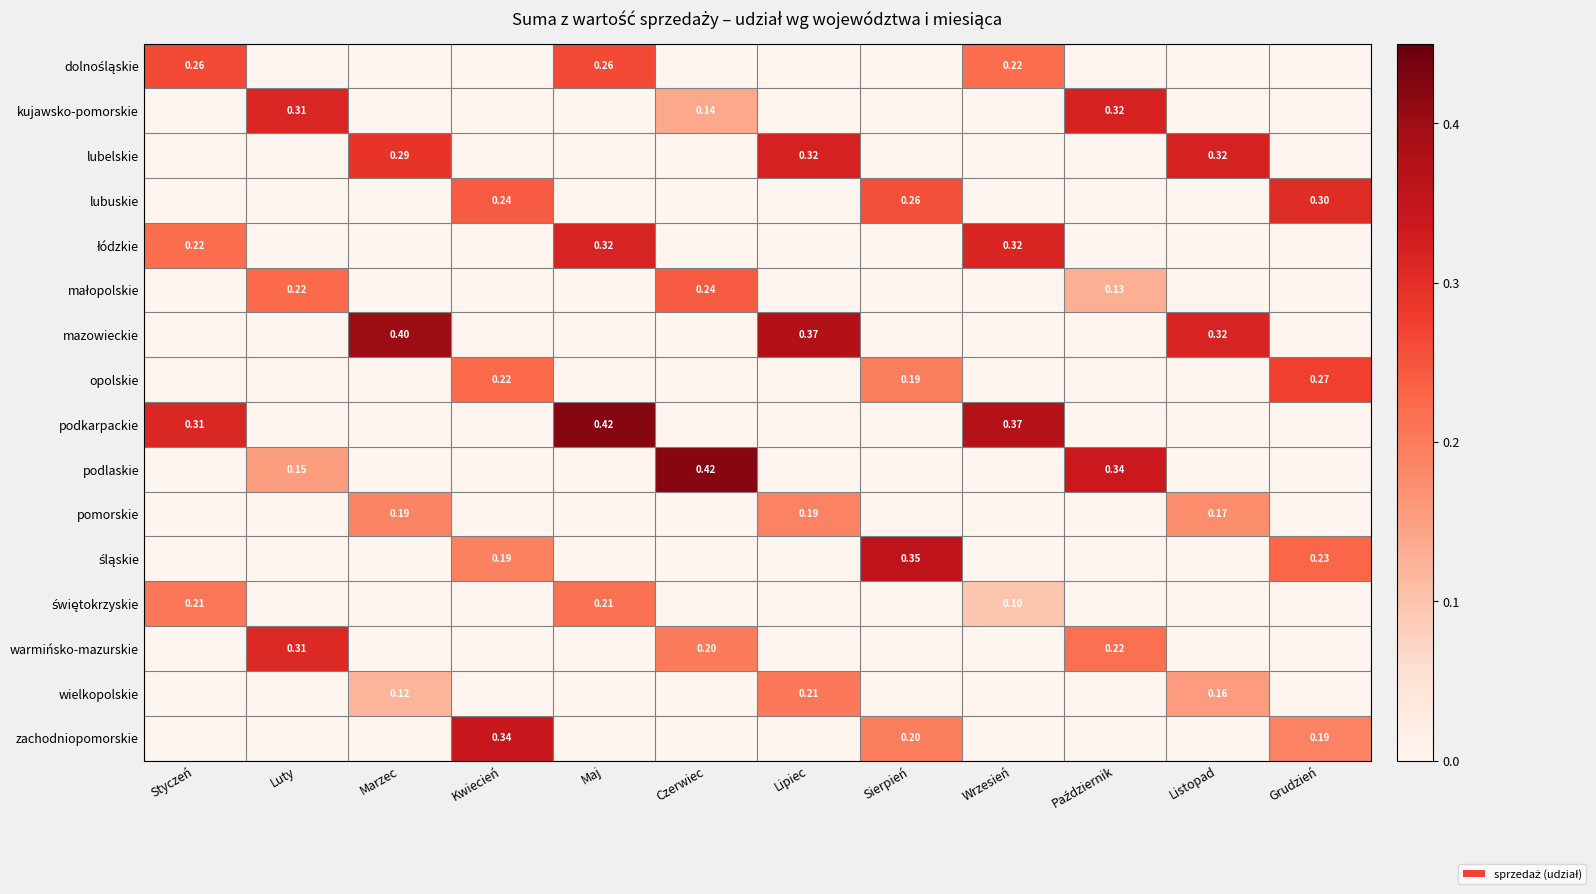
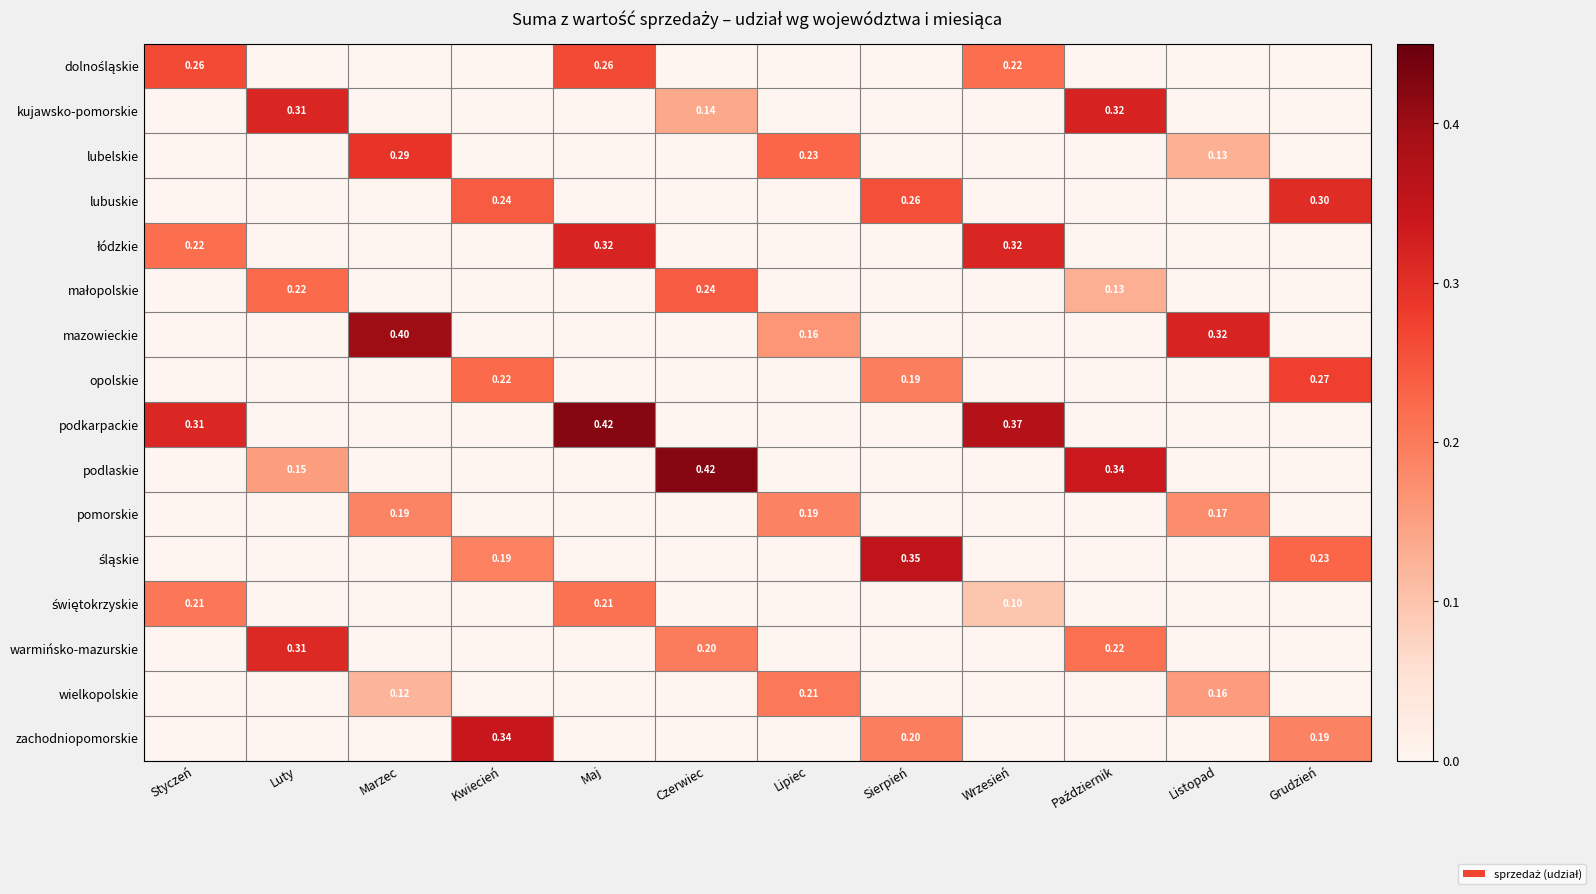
lubelskie, Lipiec: 0.32 -> 0.23
lubelskie, Listopad: 0.32 -> 0.13
mazowieckie, Lipiec: 0.37 -> 0.16
